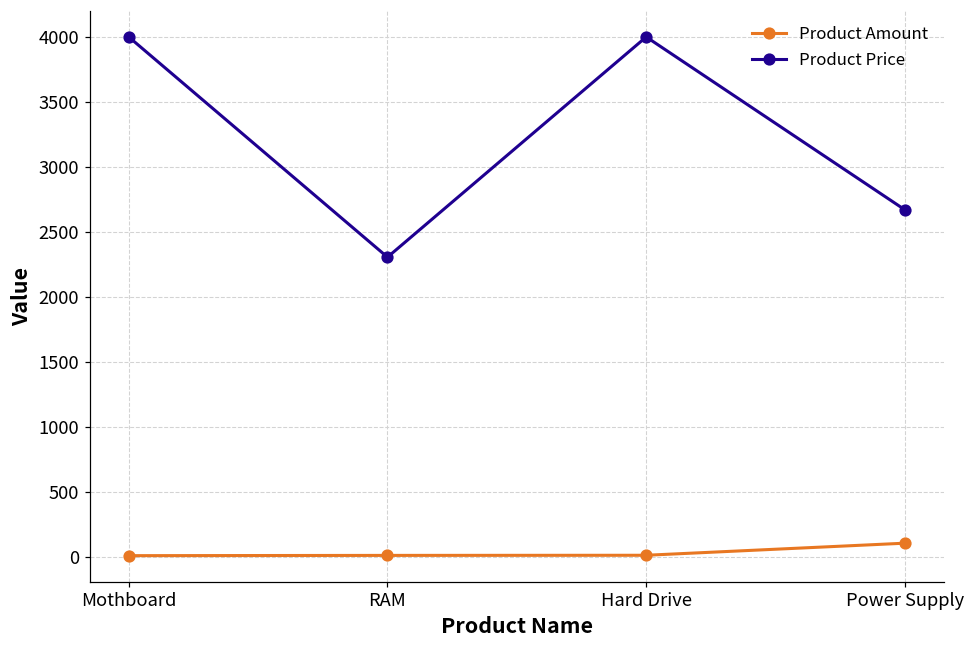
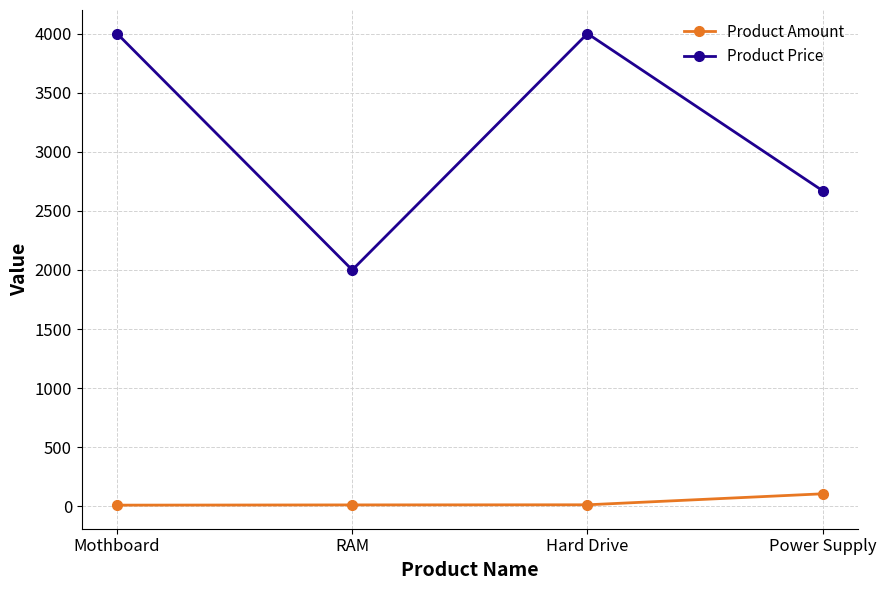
Product Price, RAM: 2310 -> 2000
